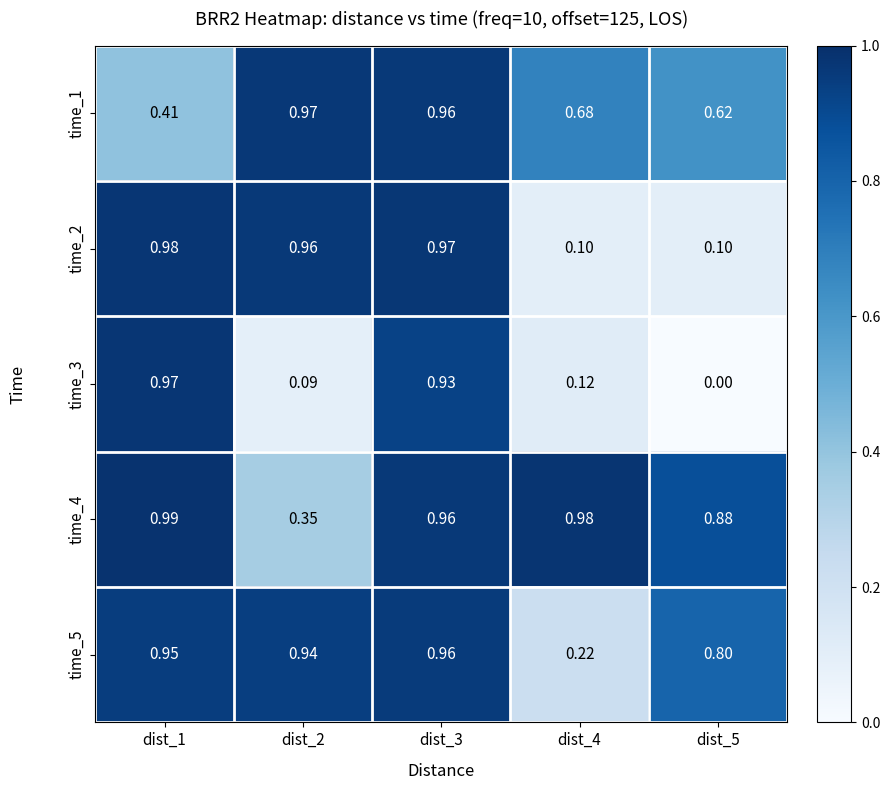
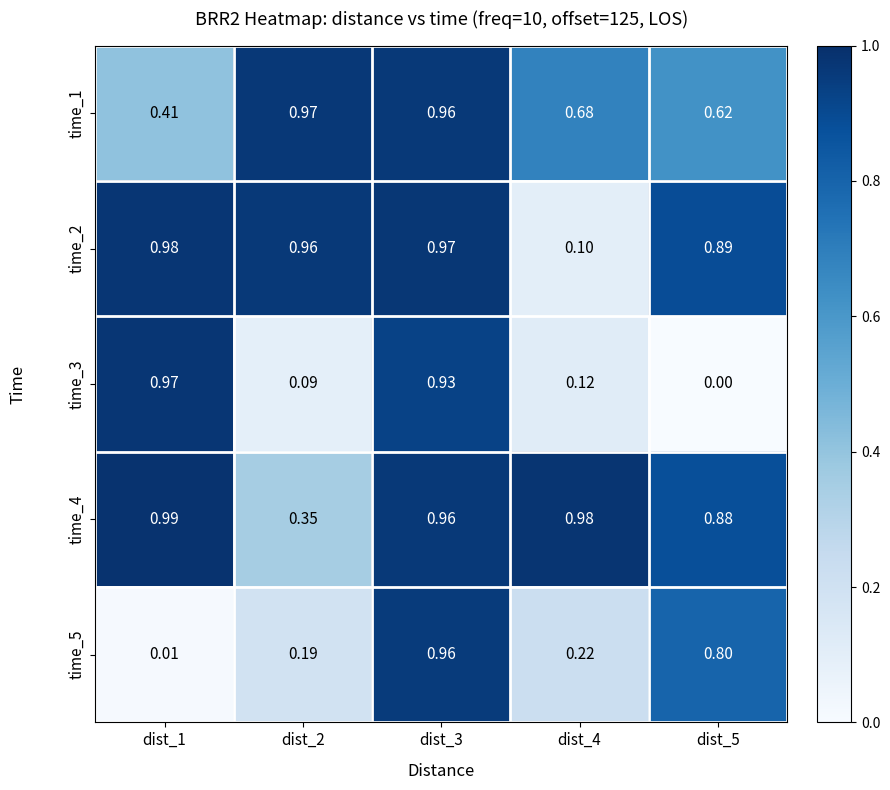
time_2, dist_5: 0.10 -> 0.89
time_5, dist_1: 0.95 -> 0.01
time_5, dist_2: 0.94 -> 0.19
